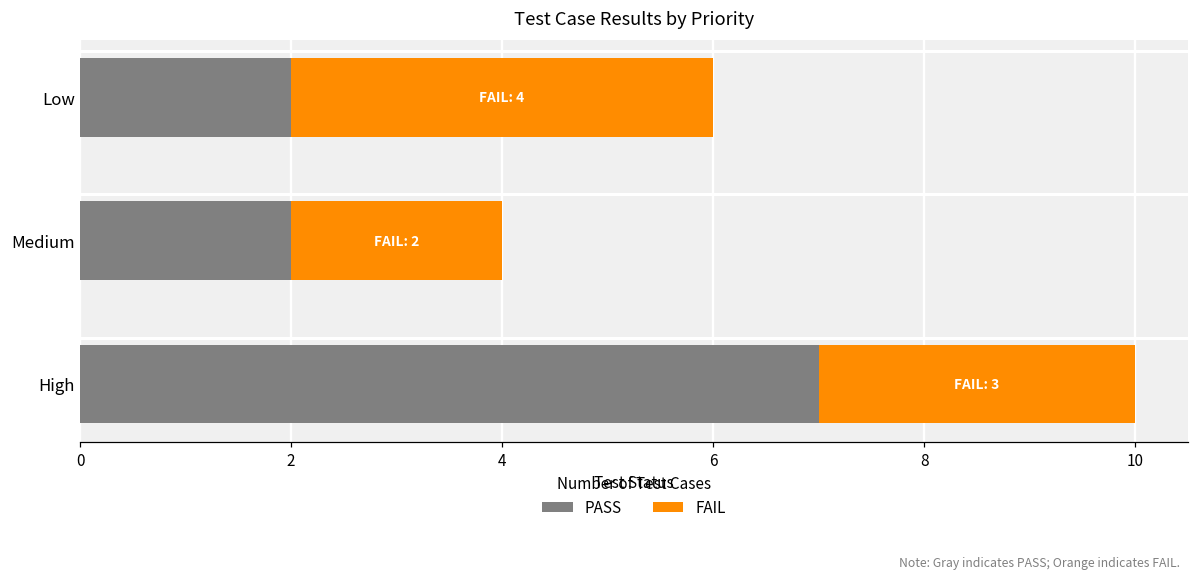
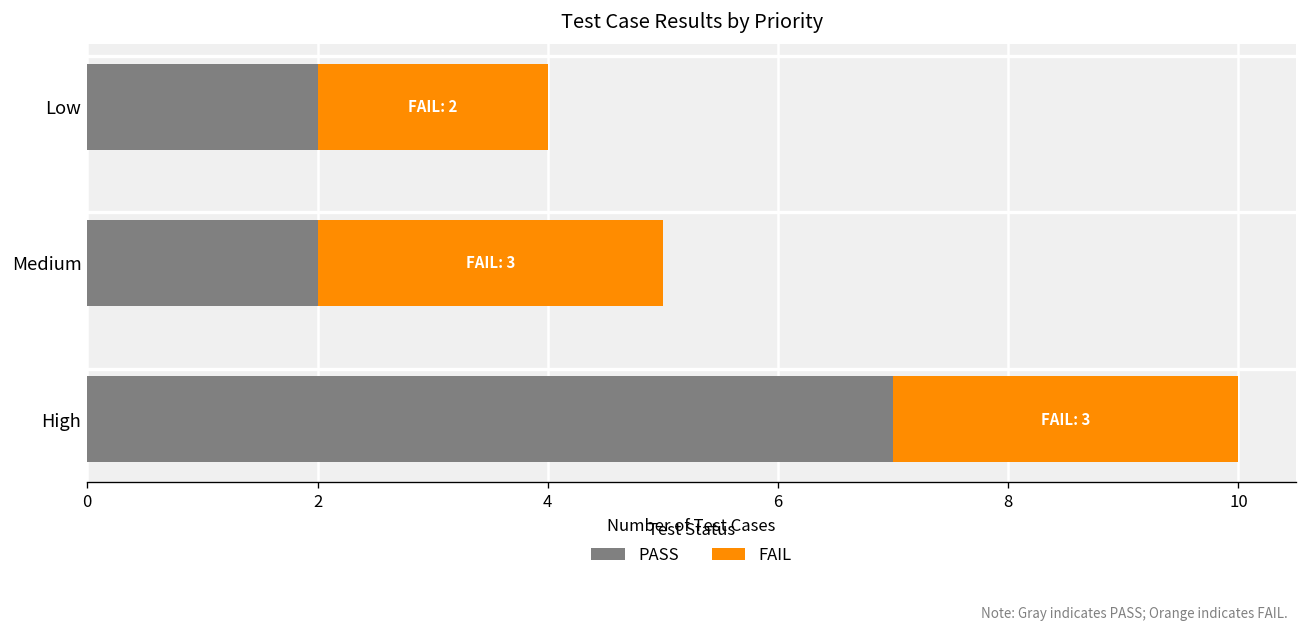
FAIL, Low: 4 -> 2
FAIL, Medium: 2 -> 3
